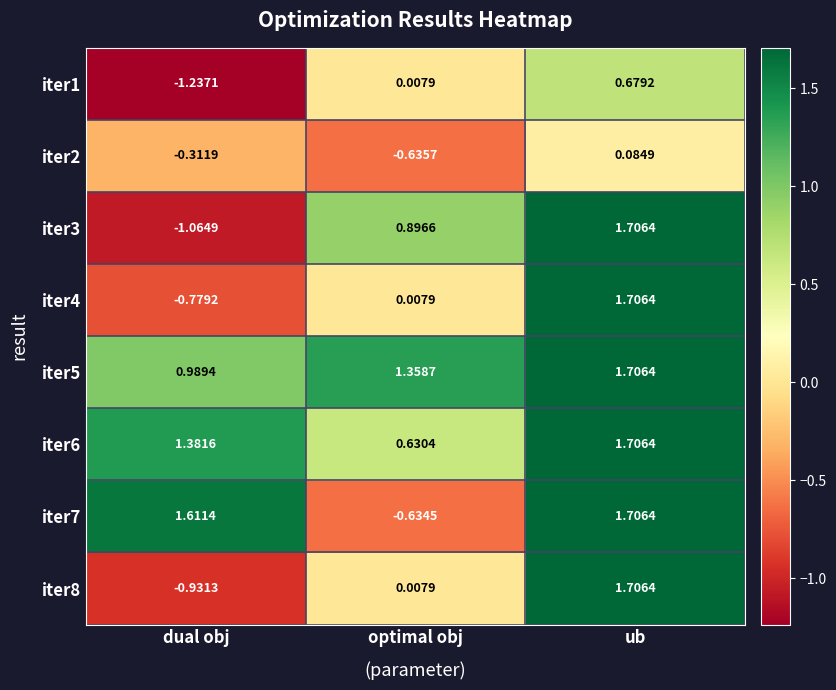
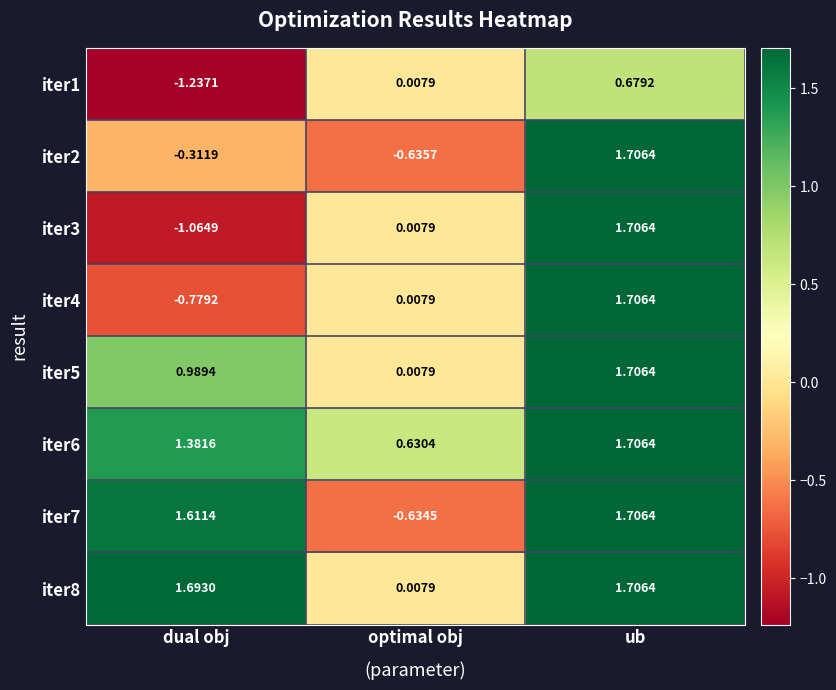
iter2, ub: 0.0849 -> 1.7064
iter3, optimal obj: 0.8966 -> 0.0079
iter5, optimal obj: 1.3587 -> 0.0079
iter8, dual obj: -0.9313 -> 1.6930
